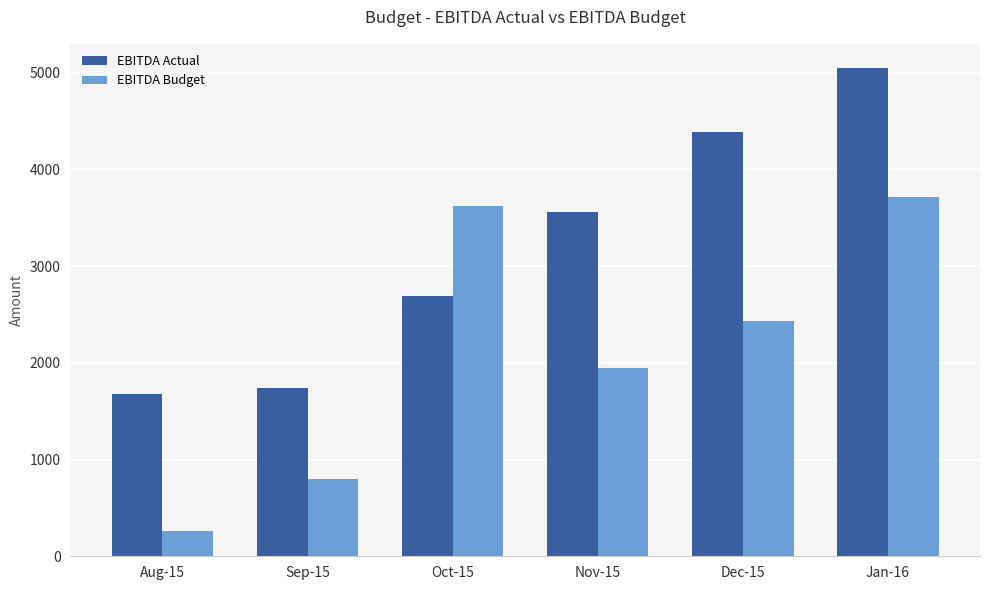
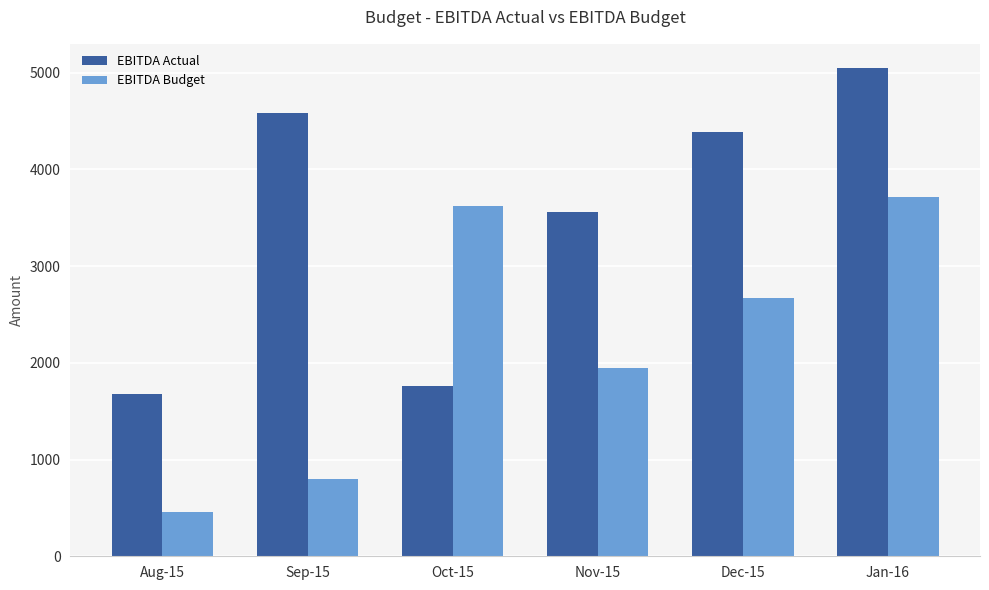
EBITDA Budget, Aug-15: 300 -> 500
EBITDA Actual, Sep-15: 1700 -> 4600
EBITDA Actual, Oct-15: 2700 -> 1800
EBITDA Budget, Dec-15: 2400 -> 2700
